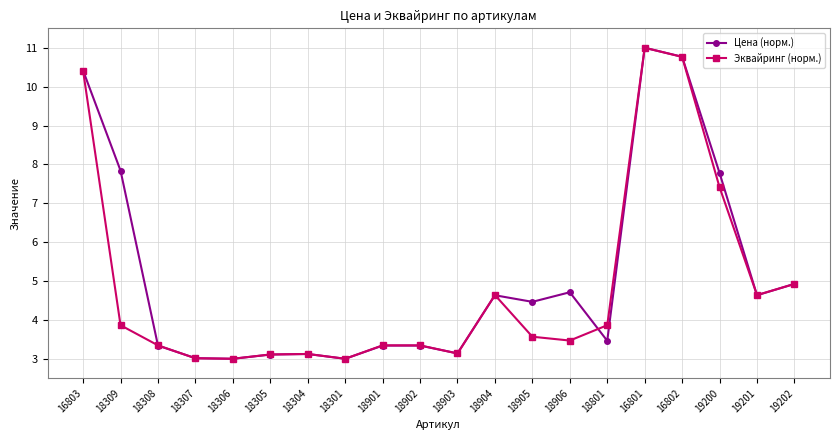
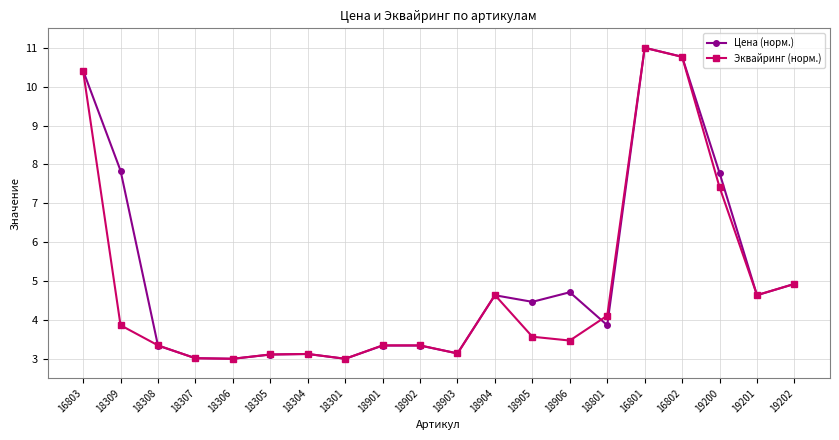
Цена (норм.), 18801: 3.5 -> 3.9
Эквайринг (норм.), 18801: 3.9 -> 4.1
